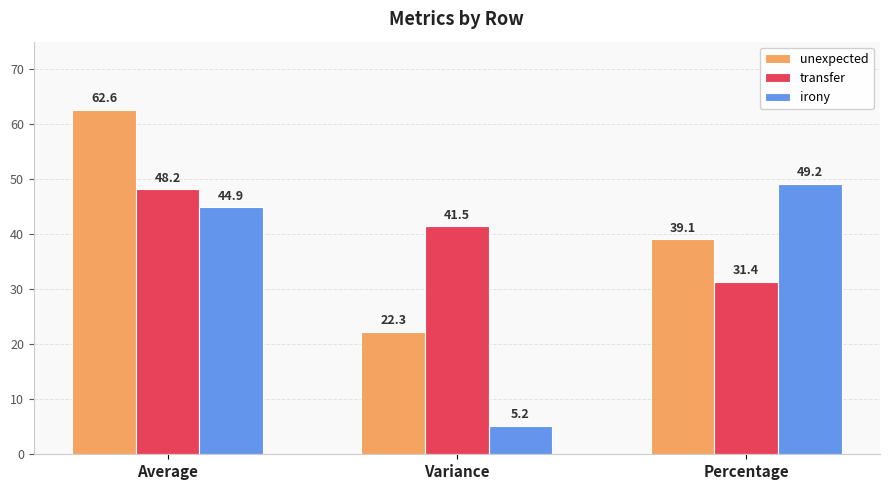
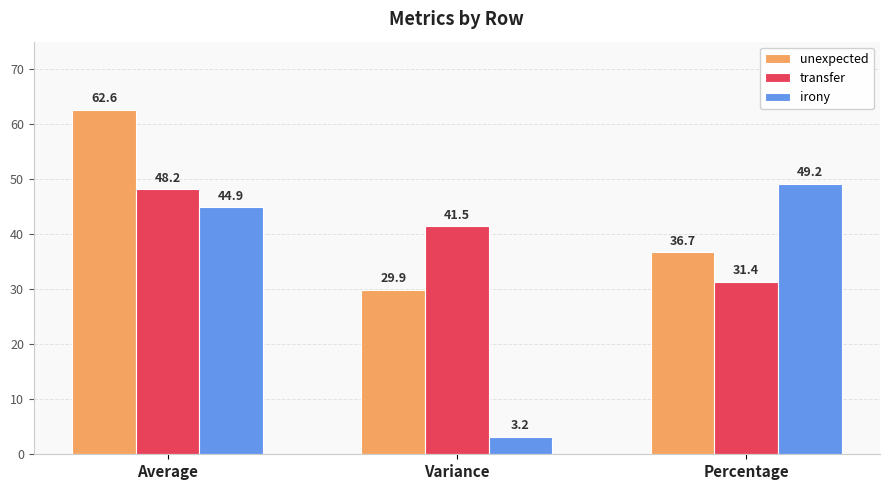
unexpected, Variance: 22.3 -> 29.9
irony, Variance: 5.2 -> 3.2
unexpected, Percentage: 39.1 -> 36.7
